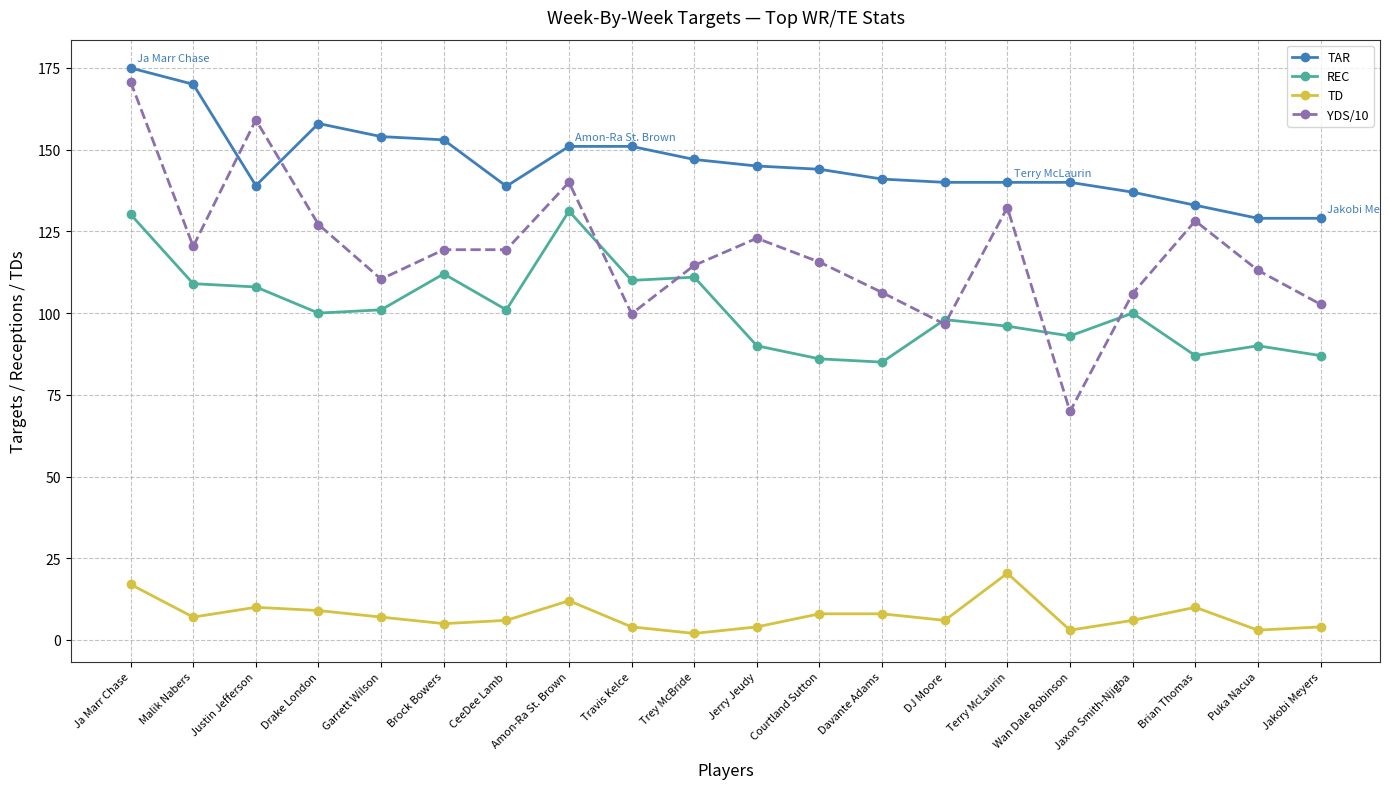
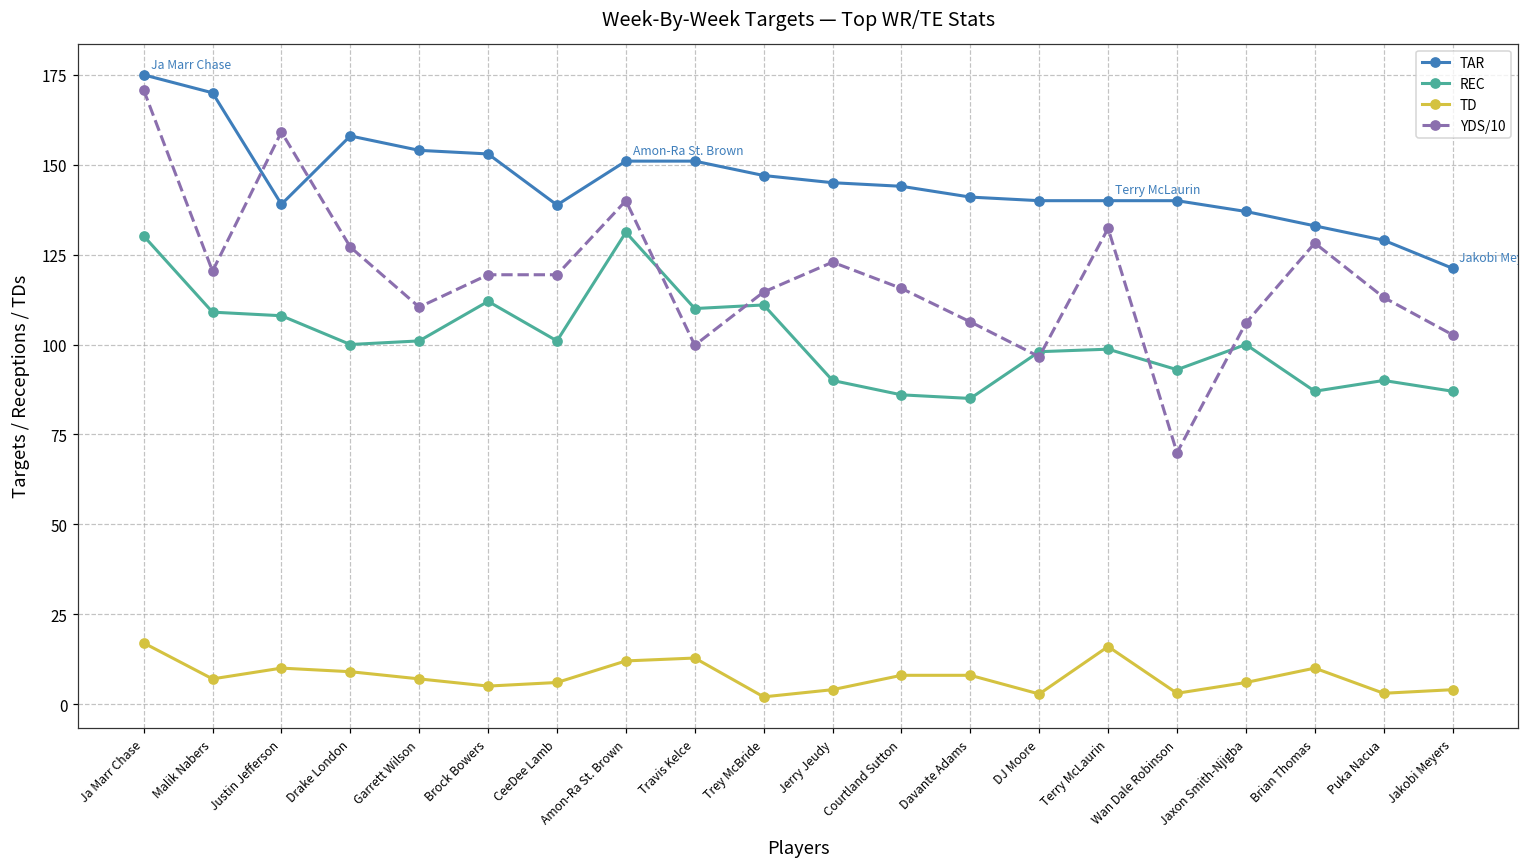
TD, Travis Kelce: 4 -> 13
TD, DJ Moore: 6 -> 3
REC, Terry McLaurin: 96 -> 99
TD, Terry McLaurin: 20 -> 16
TAR, Jakobi Meyers: 129 -> 121
